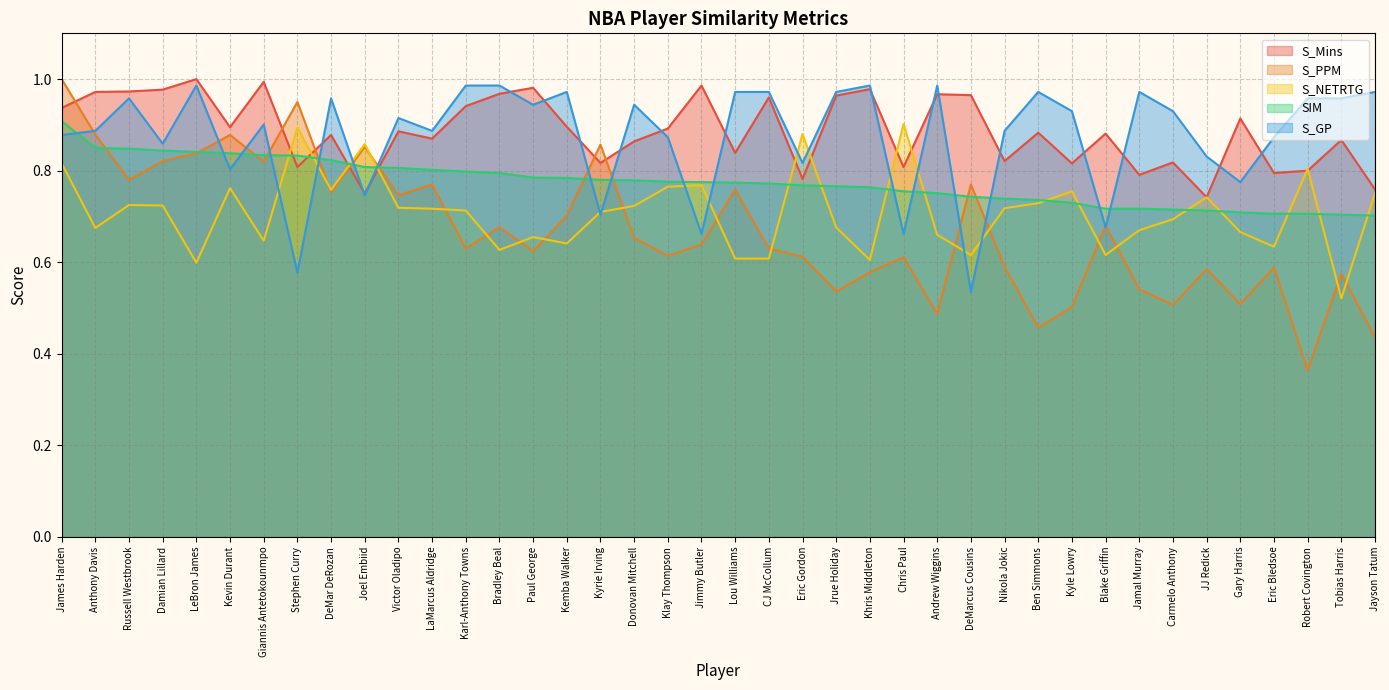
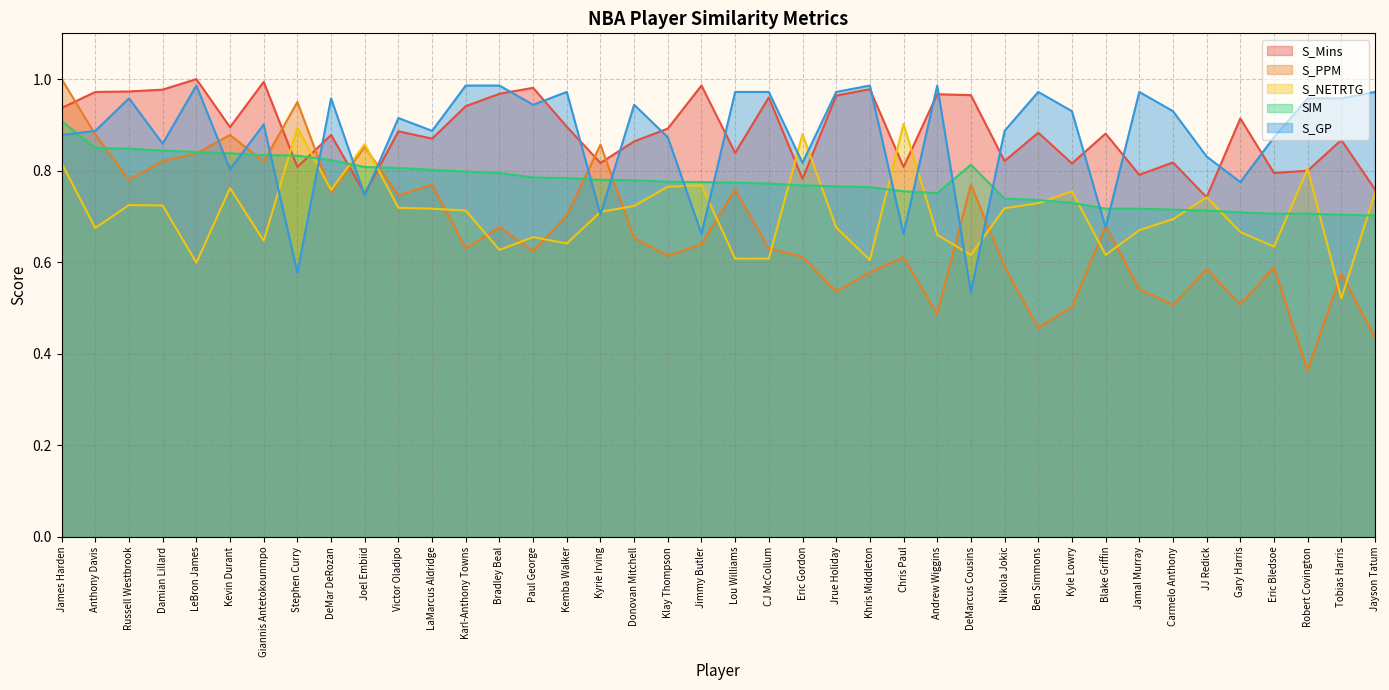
SIM, DeMarcus Cousins: 0.74 -> 0.81
